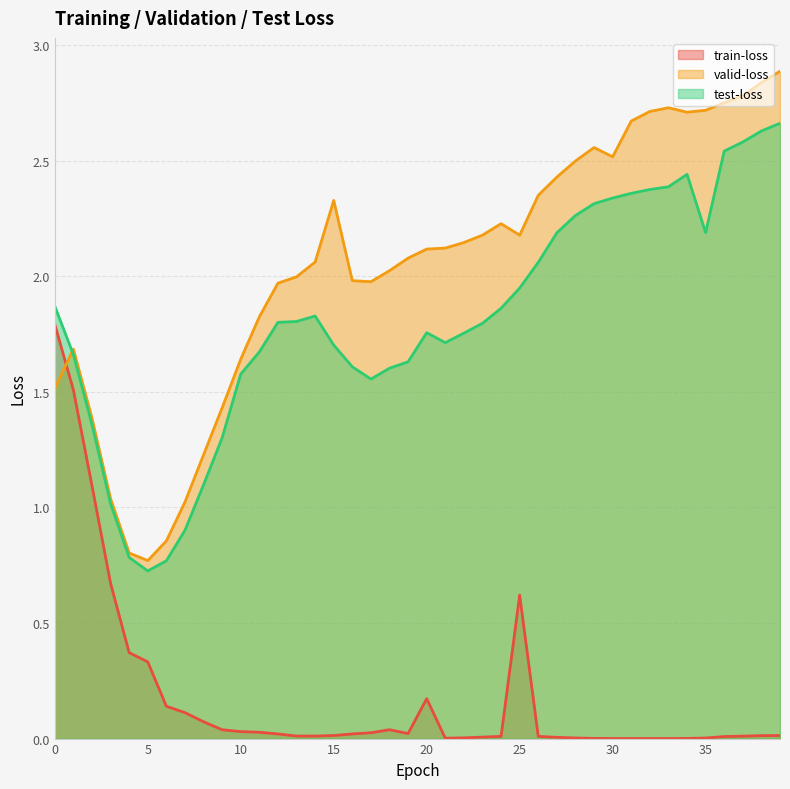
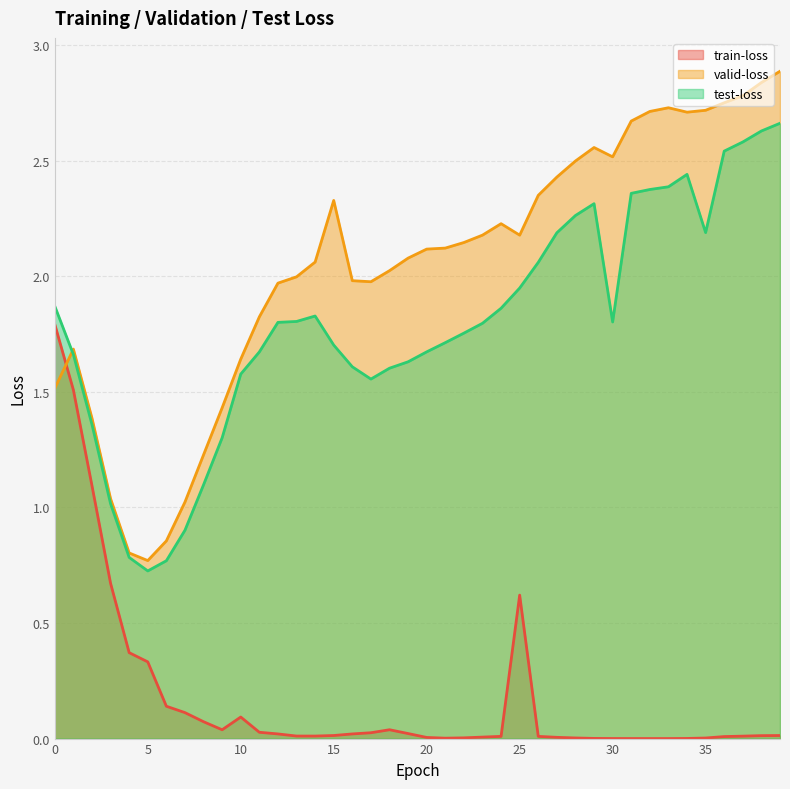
train-loss, 10: 0.03 -> 0.09
train-loss, 20: 0.17 -> 0.00
test-loss, 20: 1.76 -> 1.67
test-loss, 30: 2.34 -> 1.80
